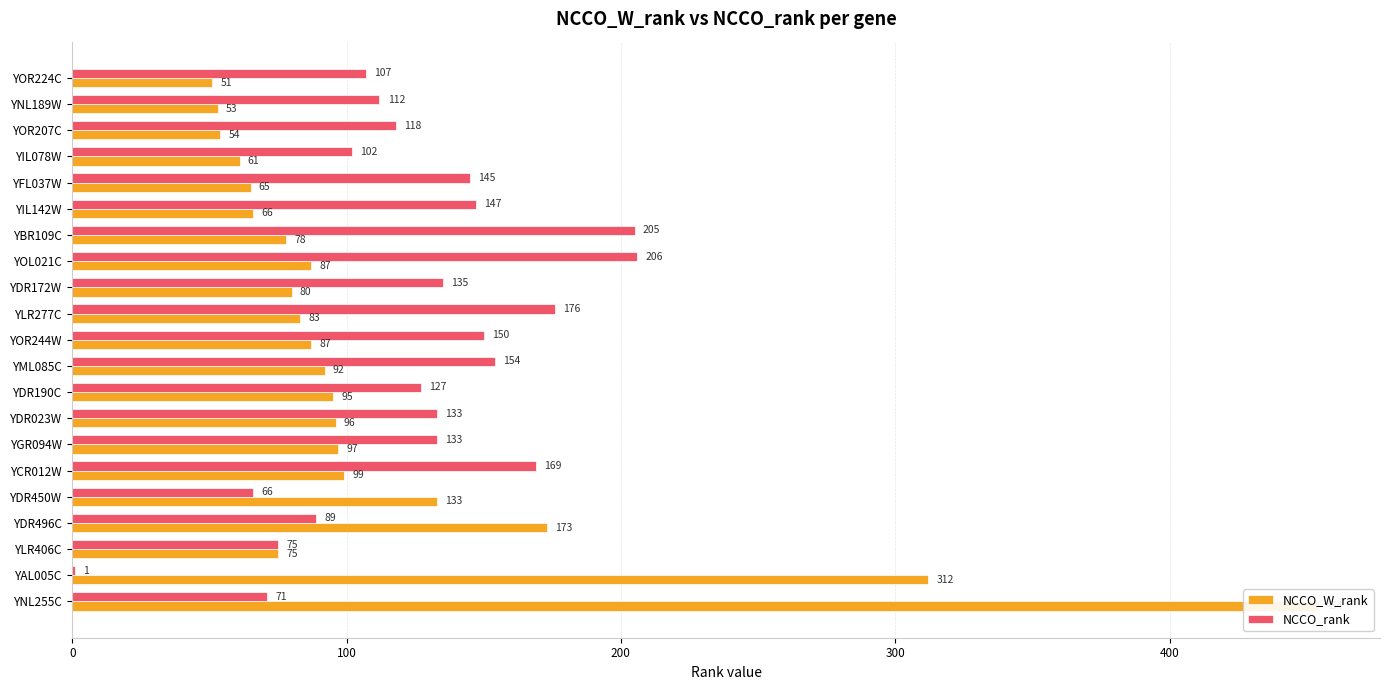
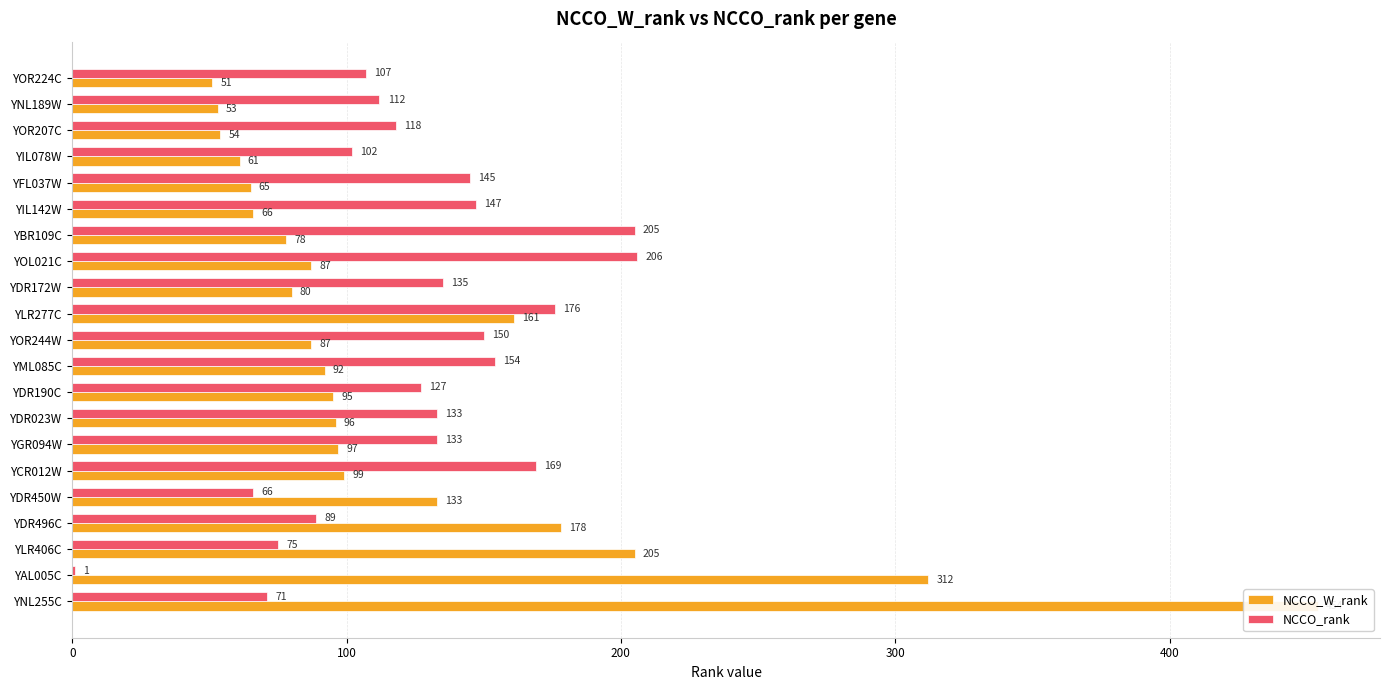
NCCO_W_rank, YLR277C: 83 -> 161
NCCO_W_rank, YDR496C: 173 -> 178
NCCO_W_rank, YLR406C: 75 -> 205
